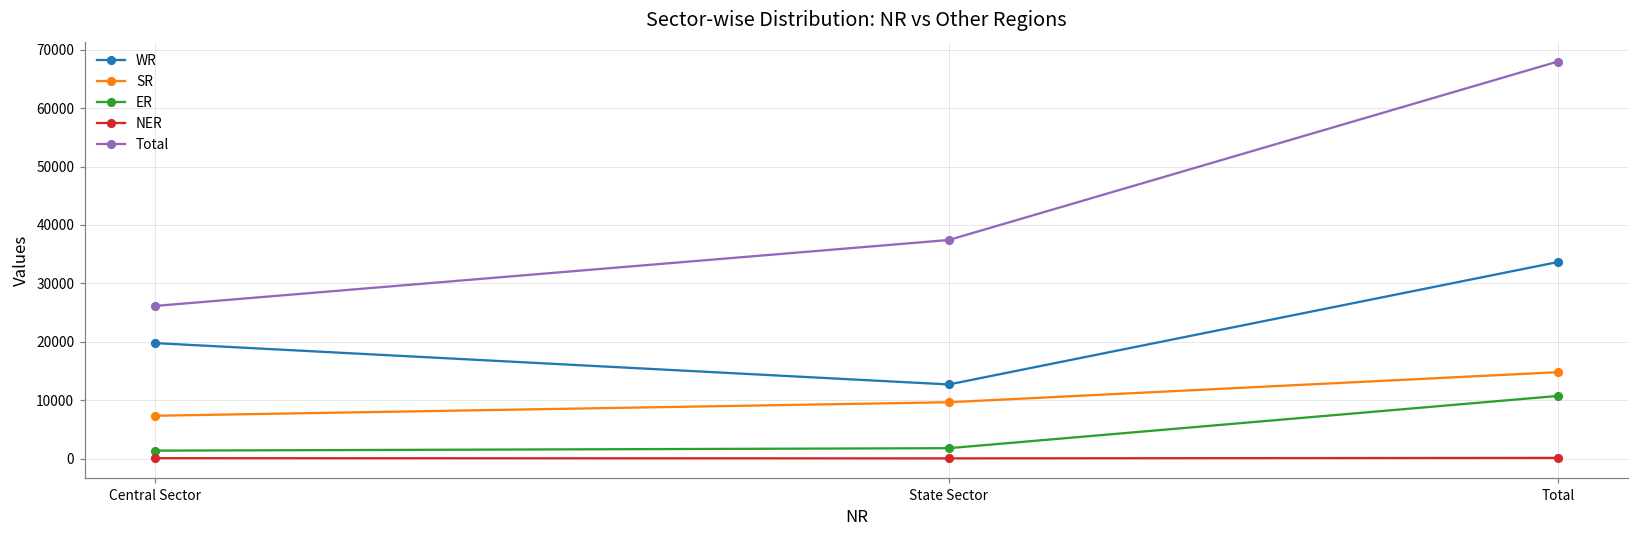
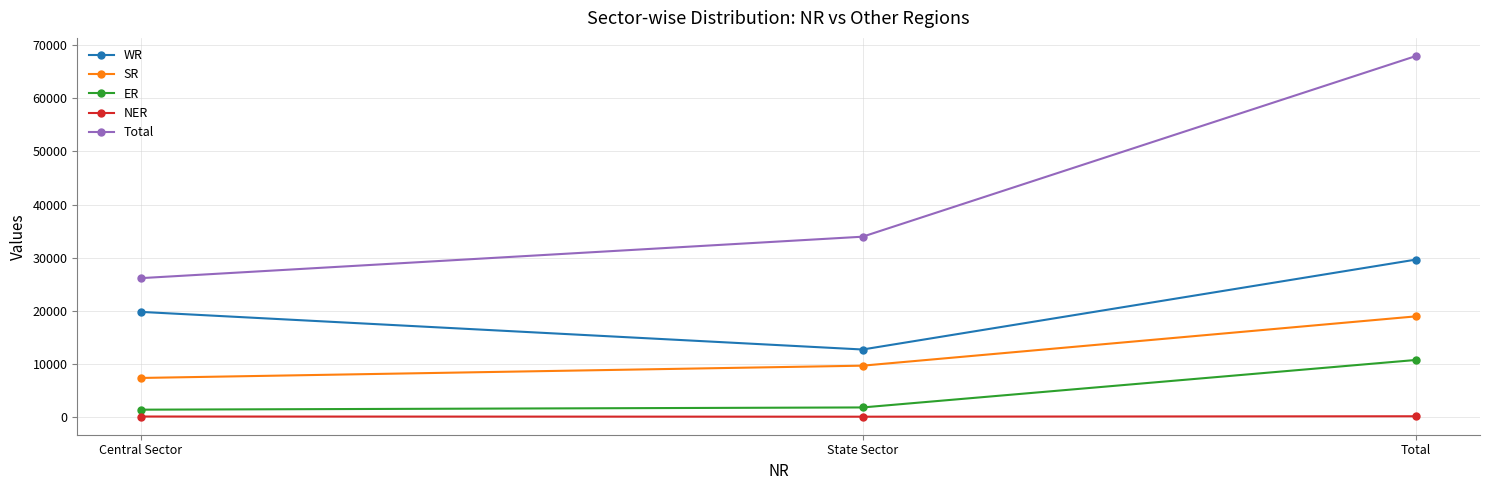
Total, State Sector: 37000 -> 34000
WR, Total: 34000 -> 30000
SR, Total: 15000 -> 19000
